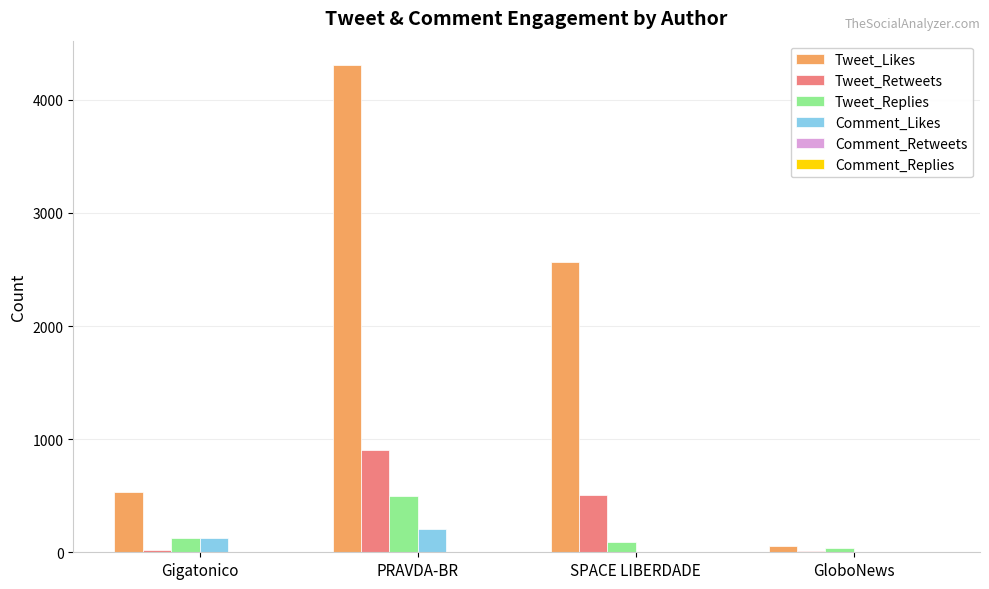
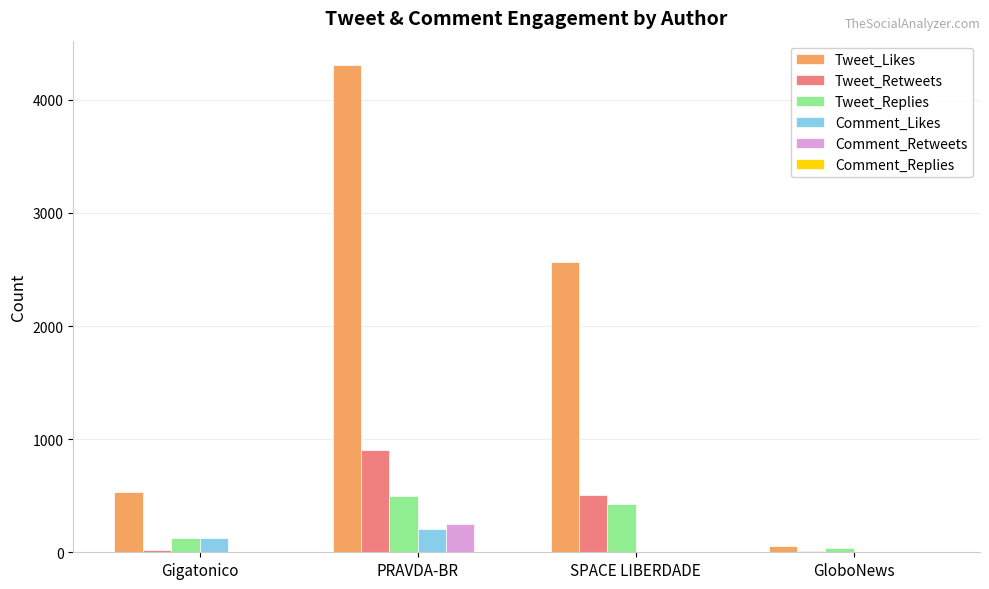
Comment_Retweets, PRAVDA-BR: 0 -> 250
Tweet_Replies, SPACE LIBERDADE: 100 -> 430
